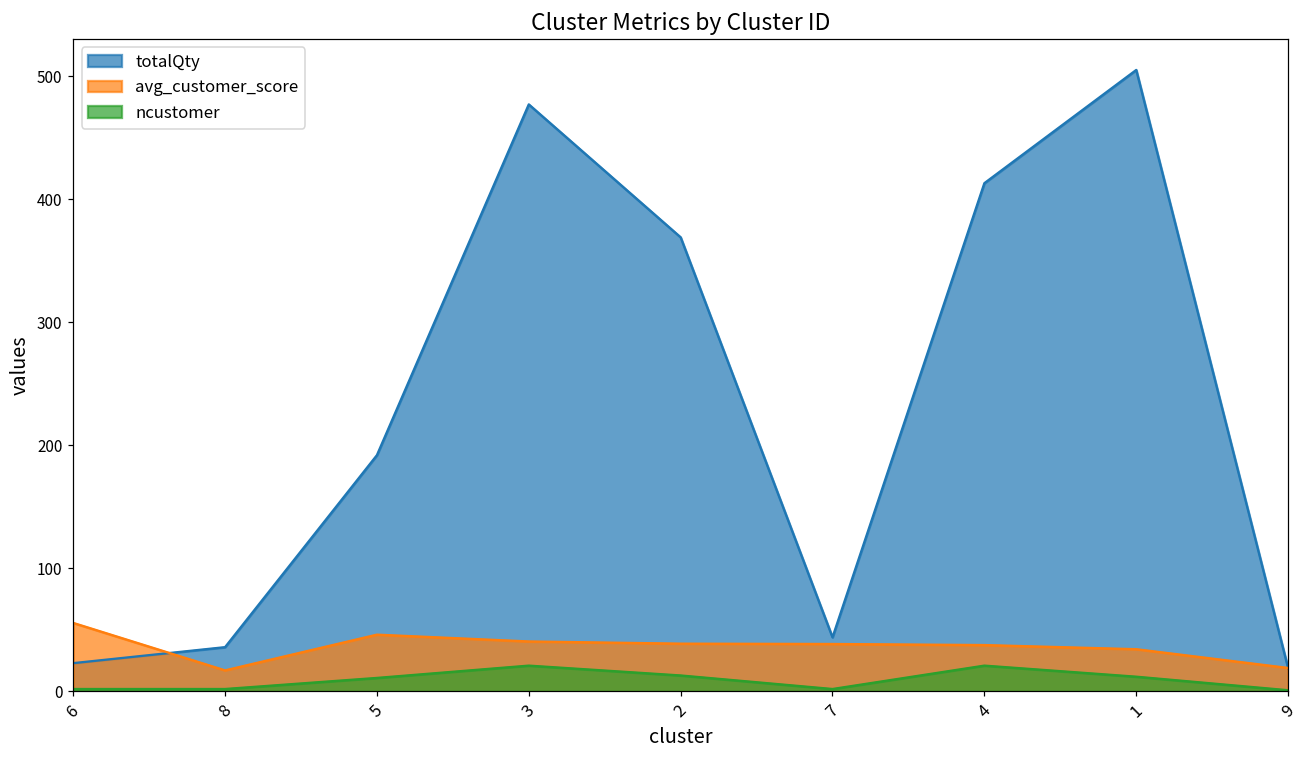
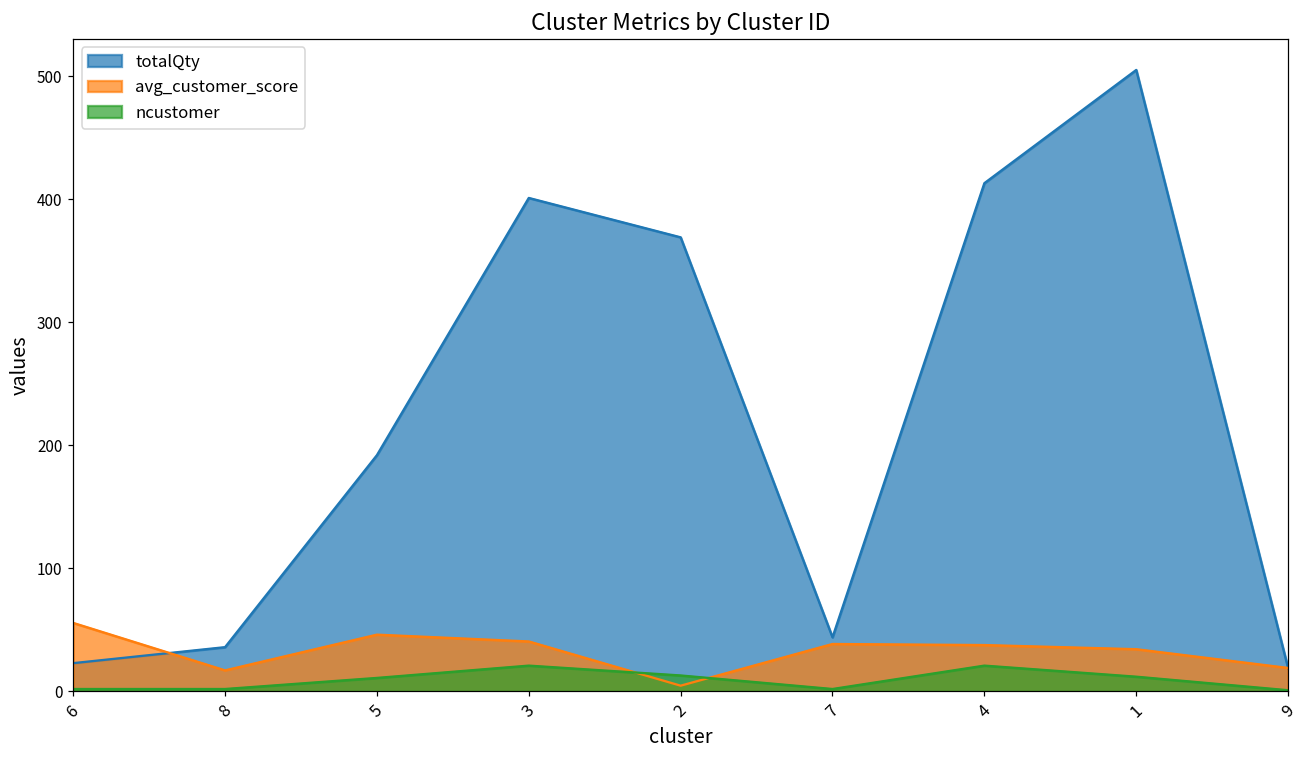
totalQty, 3: 477 -> 401
avg_customer_score, 2: 39 -> 5
